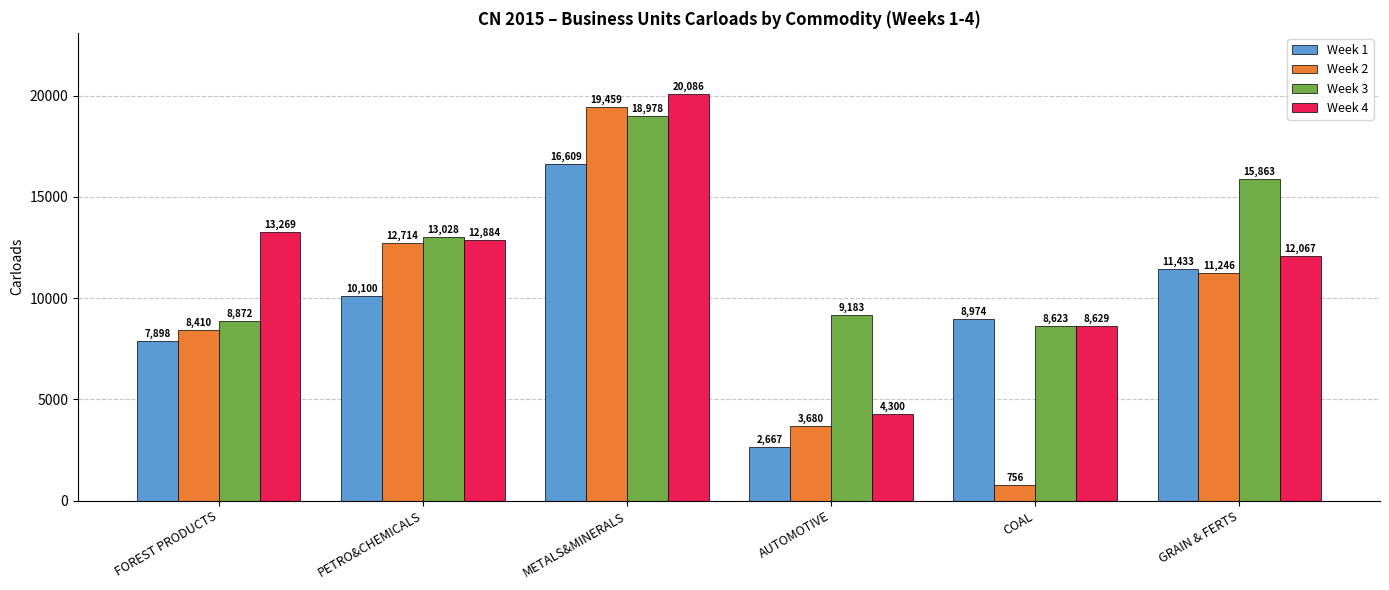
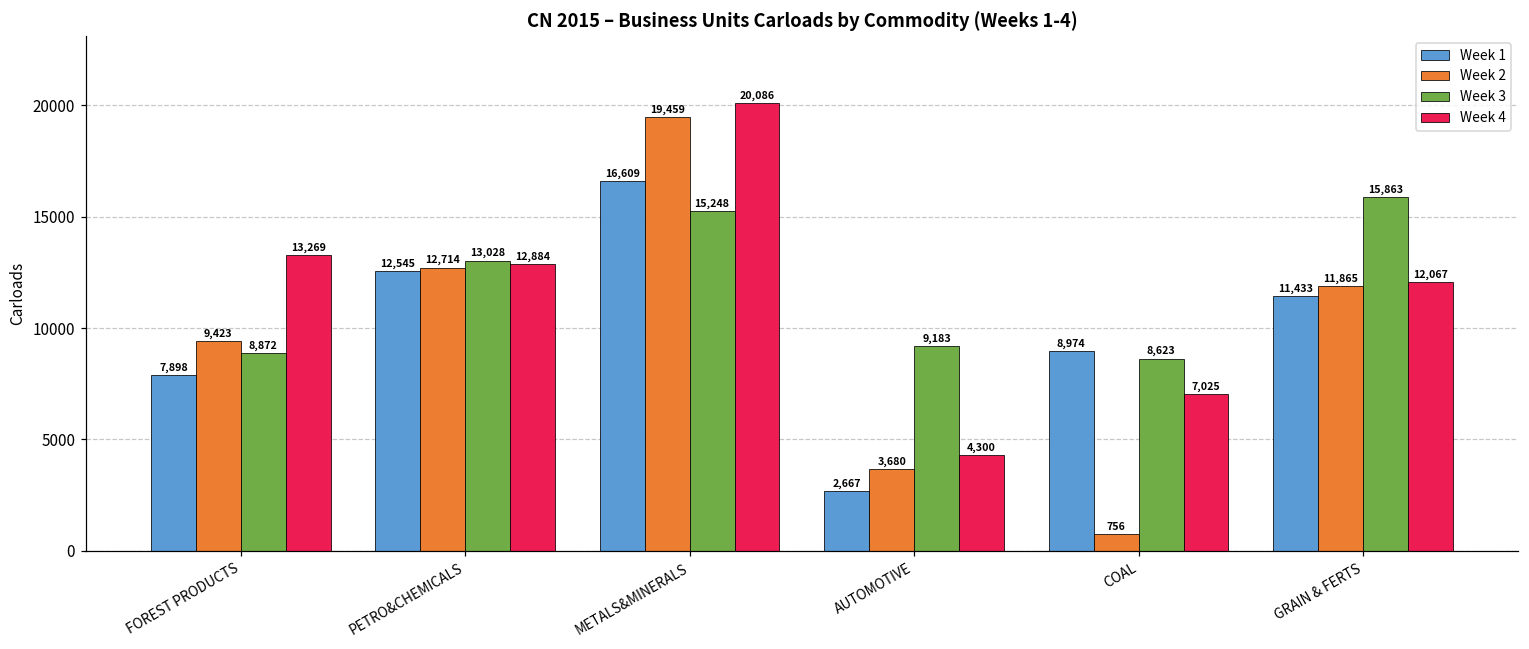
Week 2, FOREST PRODUCTS: 8,410 -> 9,423
Week 1, PETRO&CHEMICALS: 10,100 -> 12,545
Week 3, METALS&MINERALS: 18,978 -> 15,248
Week 4, COAL: 8,629 -> 7,025
Week 2, GRAIN & FERTS: 11,246 -> 11,865
